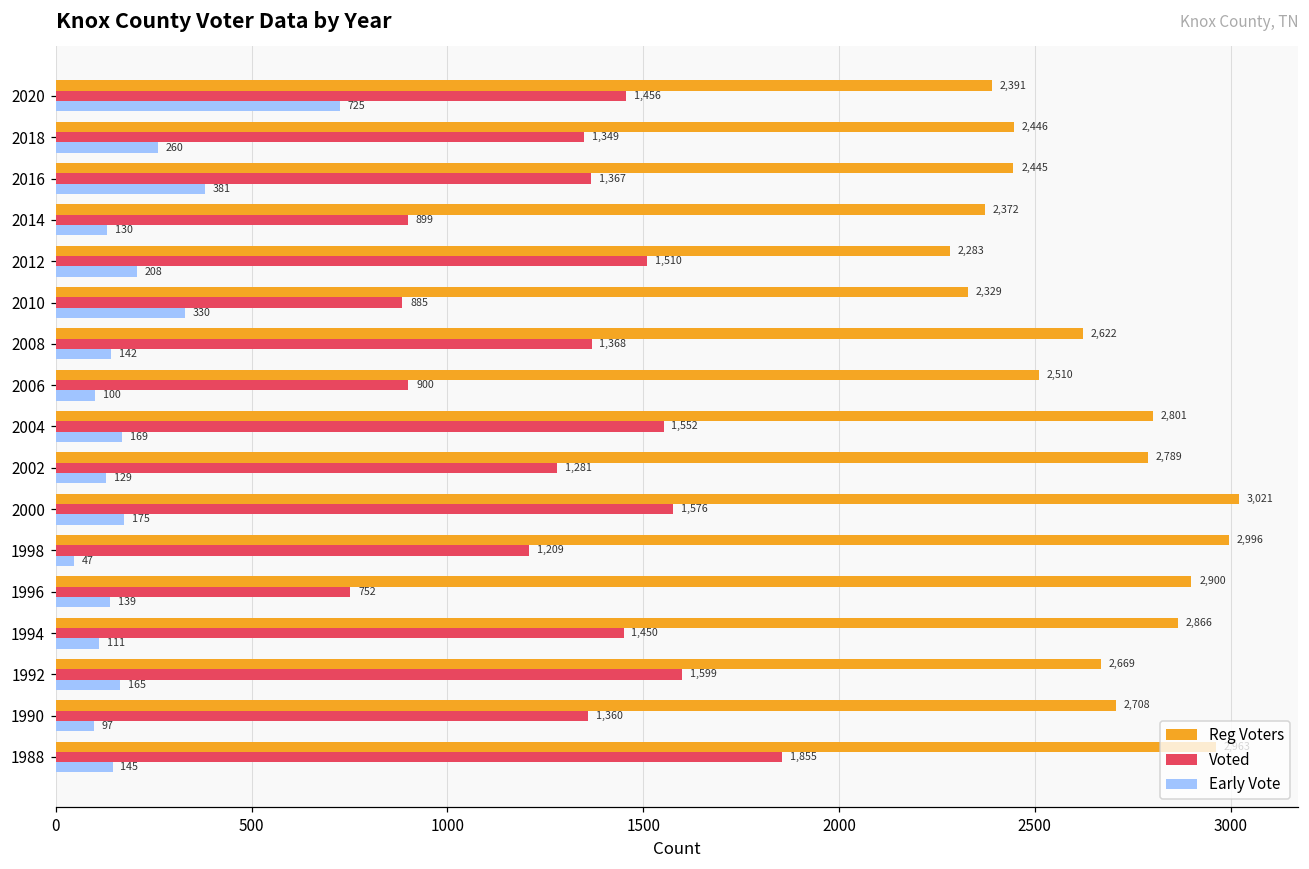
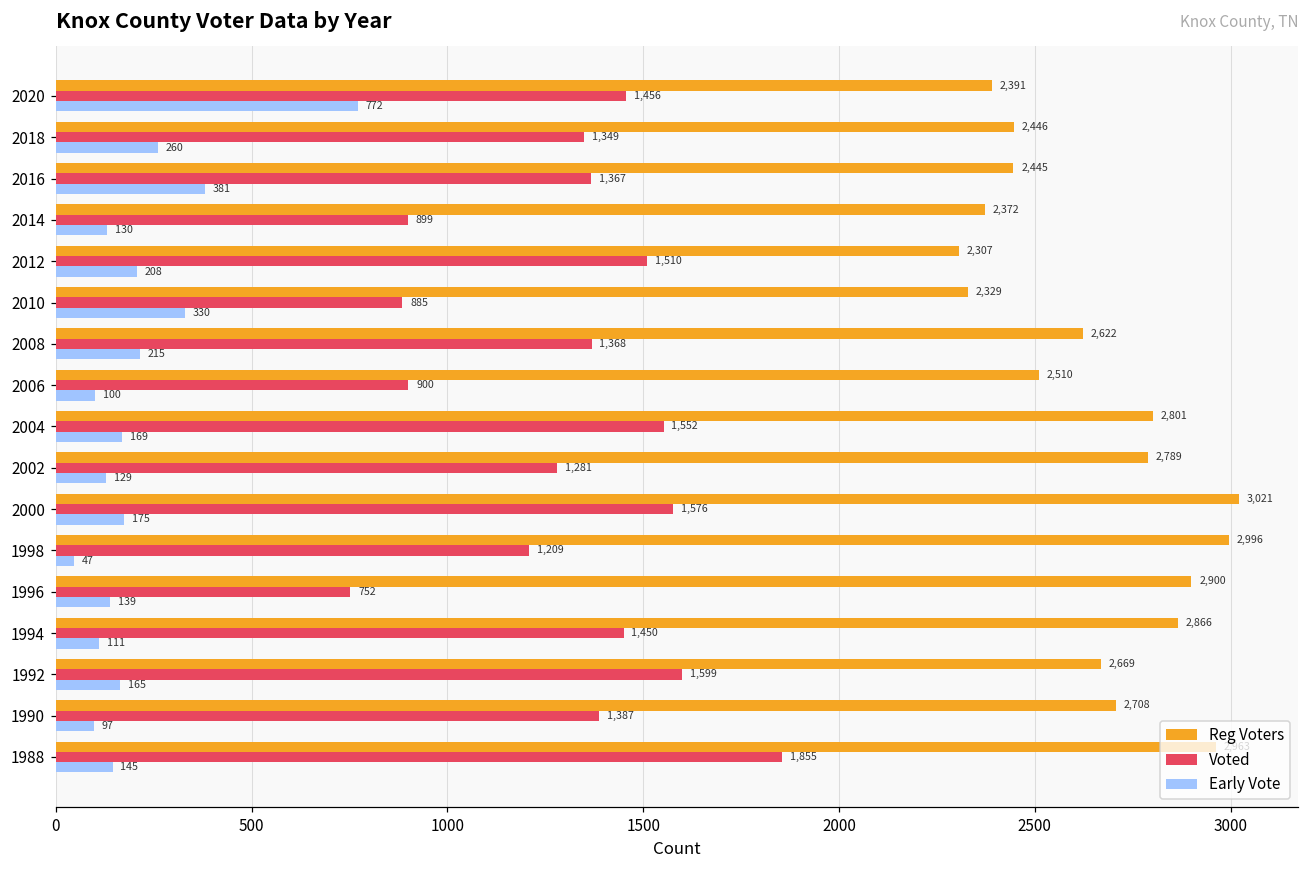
Early Vote, 2020: 725 -> 772
Reg Voters, 2012: 2,283 -> 2,307
Early Vote, 2008: 142 -> 215
Voted, 1990: 1,360 -> 1,387
